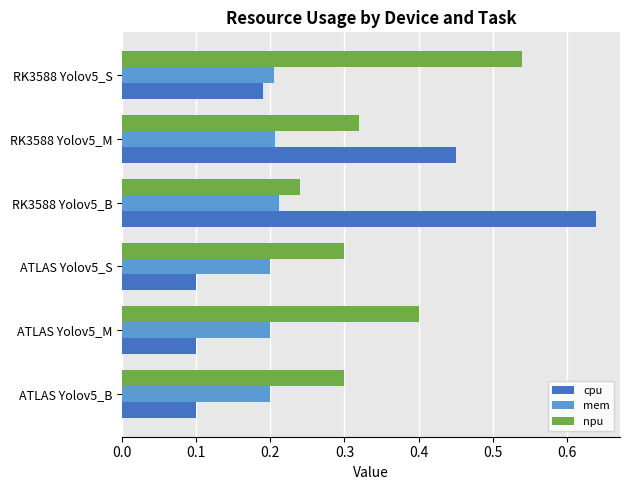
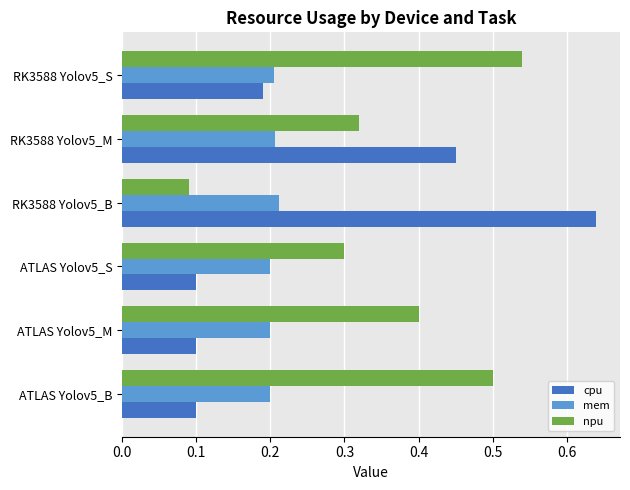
npu, RK3588 Yolov5_B: 0.24 -> 0.09
npu, ATLAS Yolov5_B: 0.3 -> 0.5
